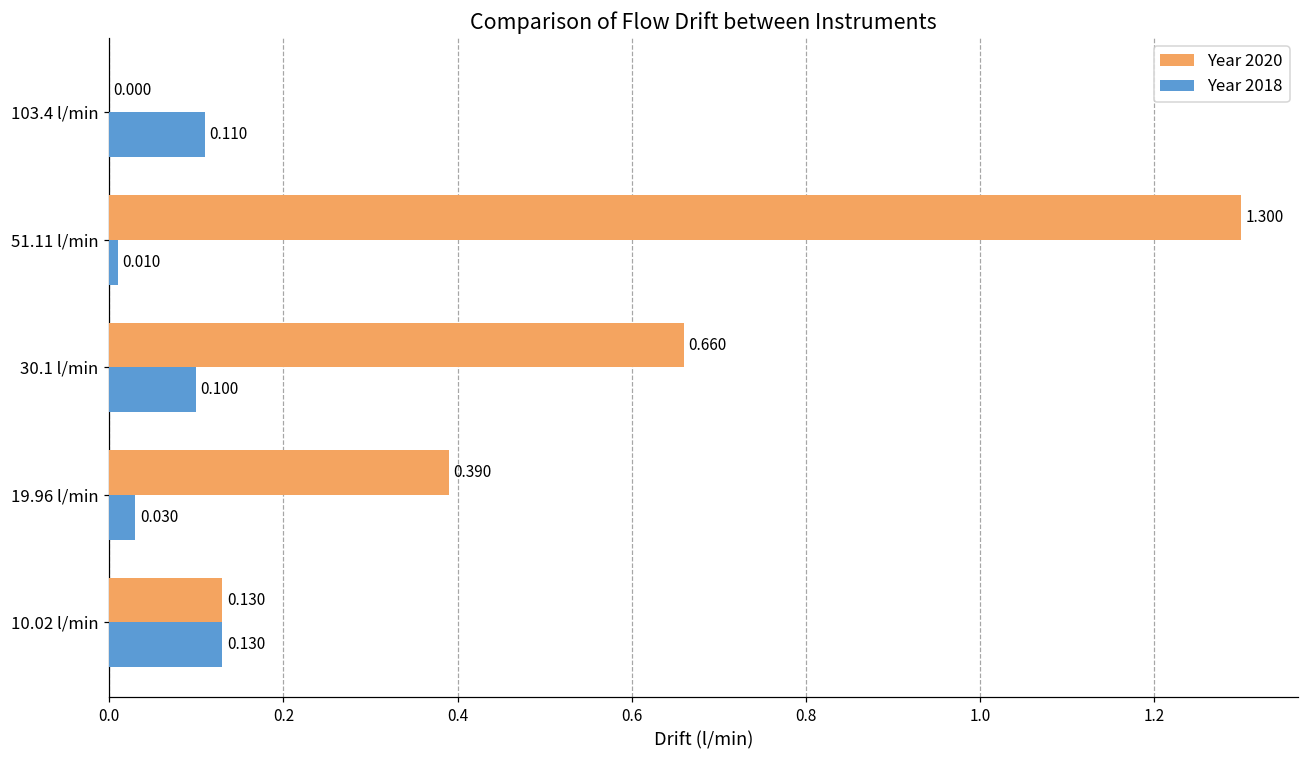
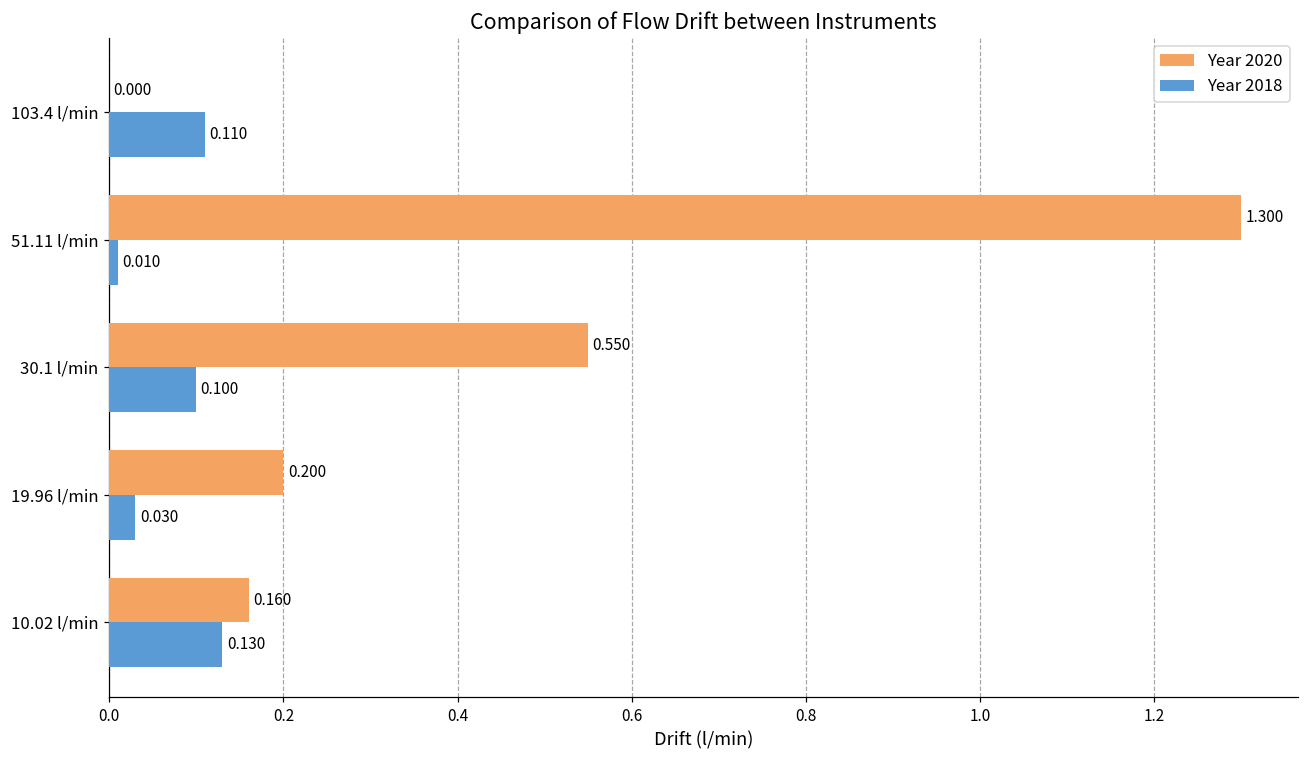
Year 2020, 30.1 l/min: 0.660 -> 0.550
Year 2020, 19.96 l/min: 0.390 -> 0.200
Year 2020, 10.02 l/min: 0.130 -> 0.160
